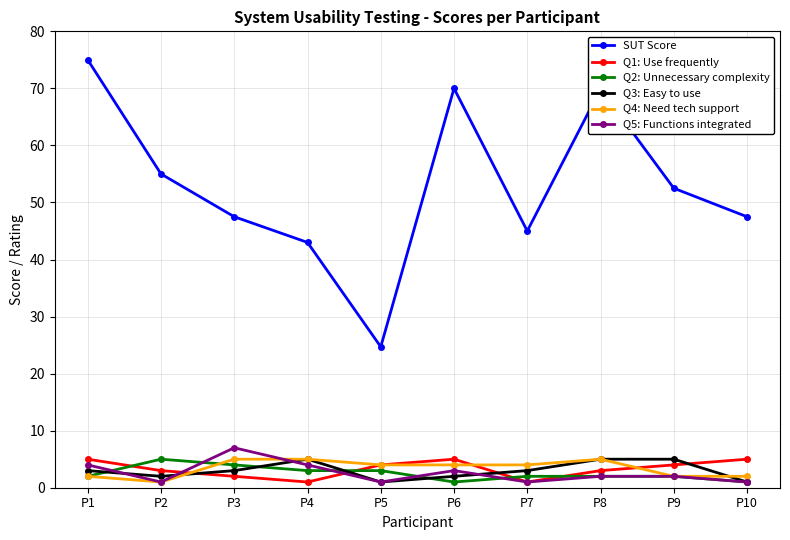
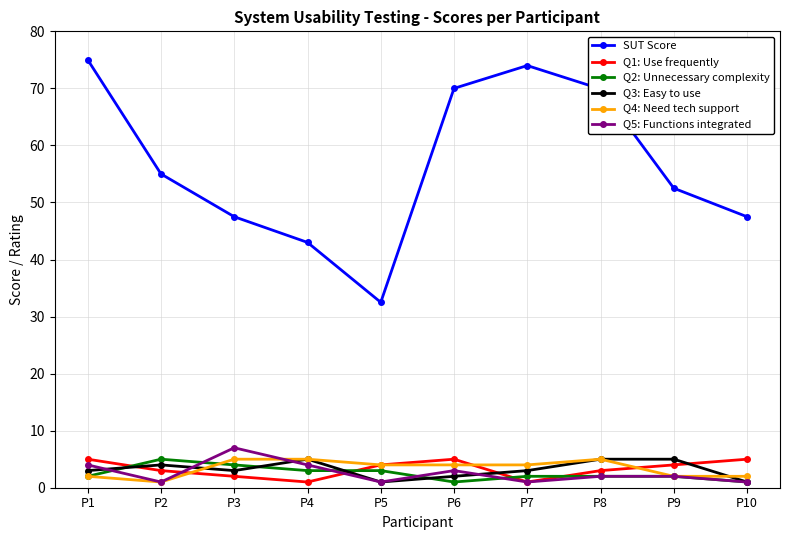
Q3: Easy to use, P2: 2 -> 4
SUT Score, P5: 25 -> 33
SUT Score, P7: 45 -> 74
